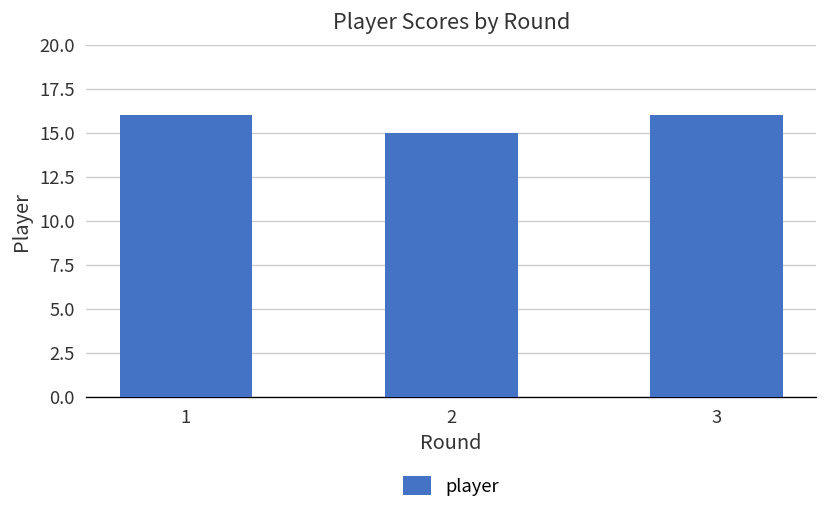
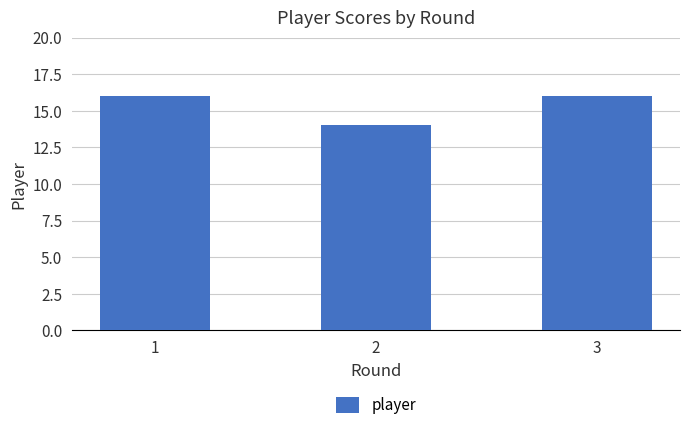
2: 15 -> 14
